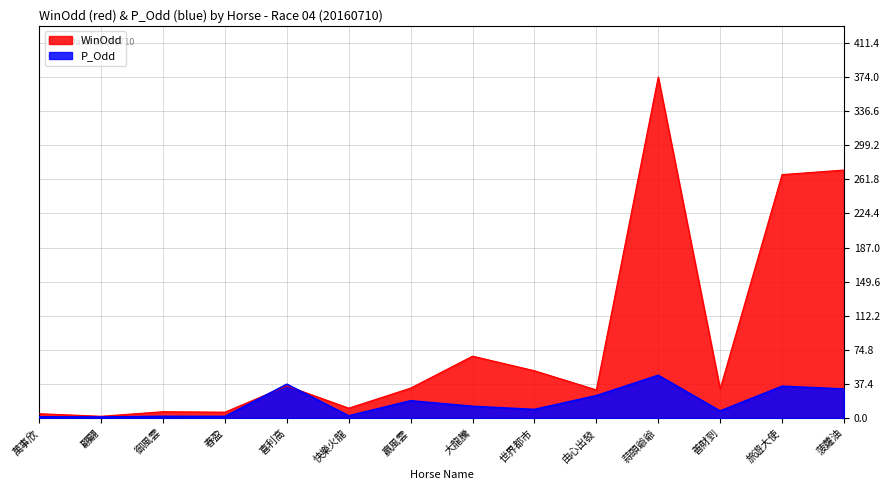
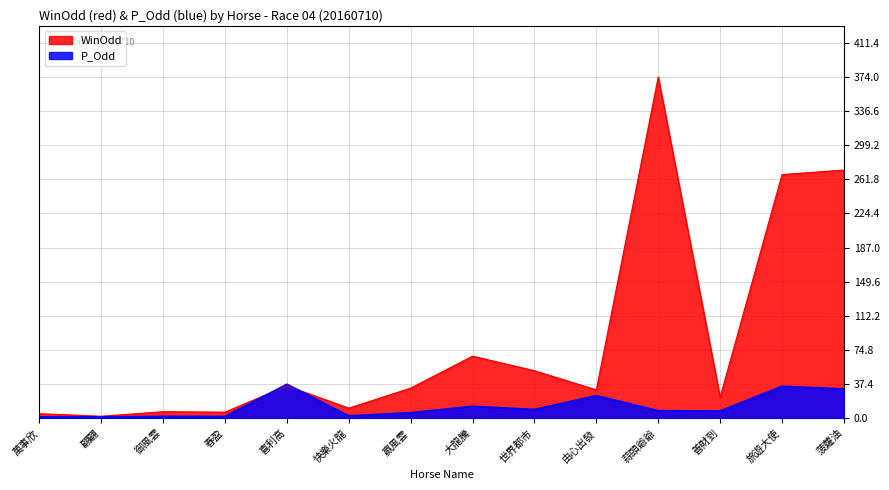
P_Odd, 嬴風雲: 20 -> 10
P_Odd, 蒜頭爺爺: 50 -> 10
WinOdd, 善財到: 30 -> 20
